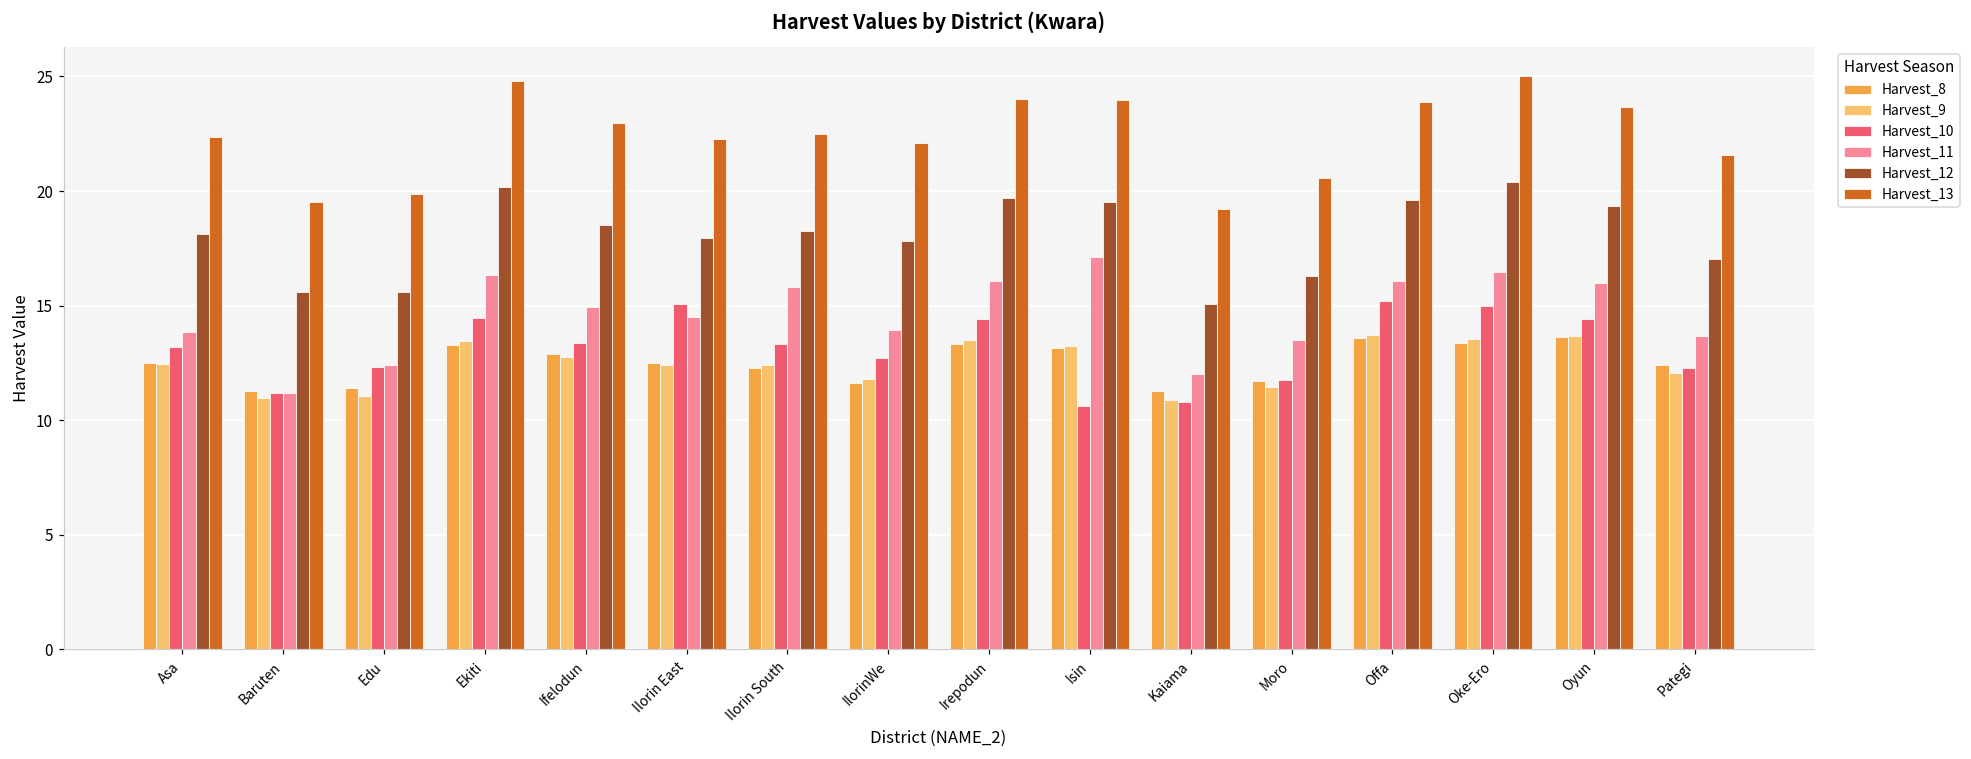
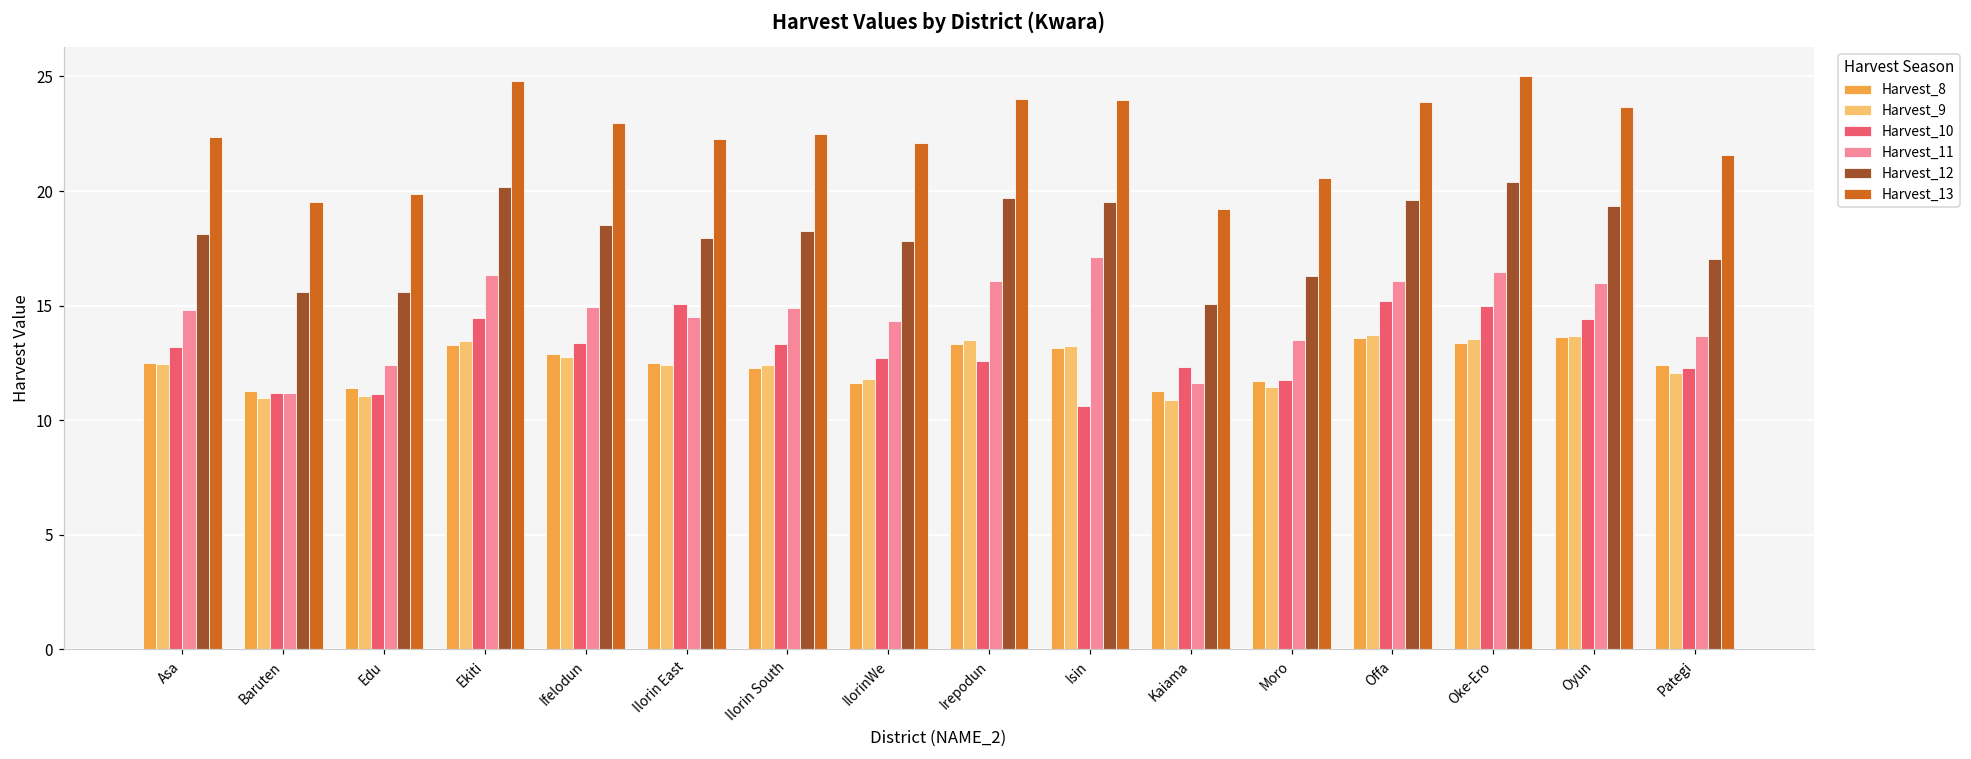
Harvest_11, Asa: 13.9 -> 14.8
Harvest_10, Edu: 12.3 -> 11.2
Harvest_11, Ilorin South: 15.8 -> 14.9
Harvest_11, IlorinWe: 13.9 -> 14.3
Harvest_10, Irepodun: 14.4 -> 12.6
Harvest_10, Kaiama: 10.8 -> 12.3
Harvest_11, Kaiama: 12.0 -> 11.6
